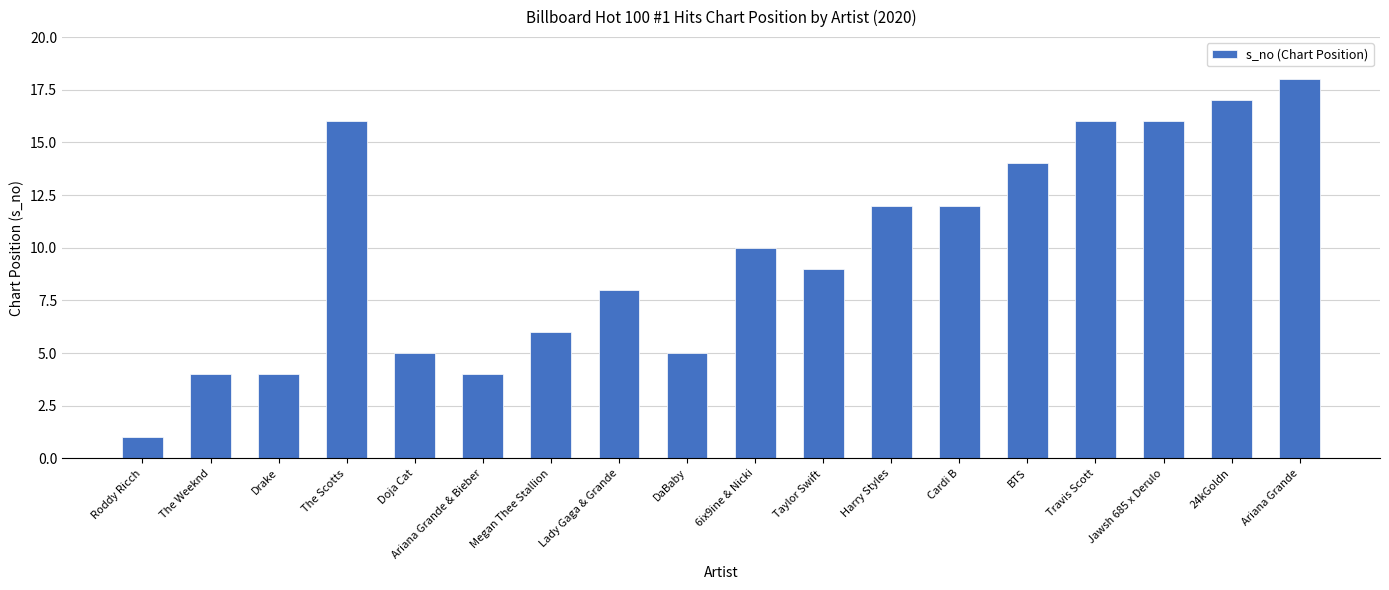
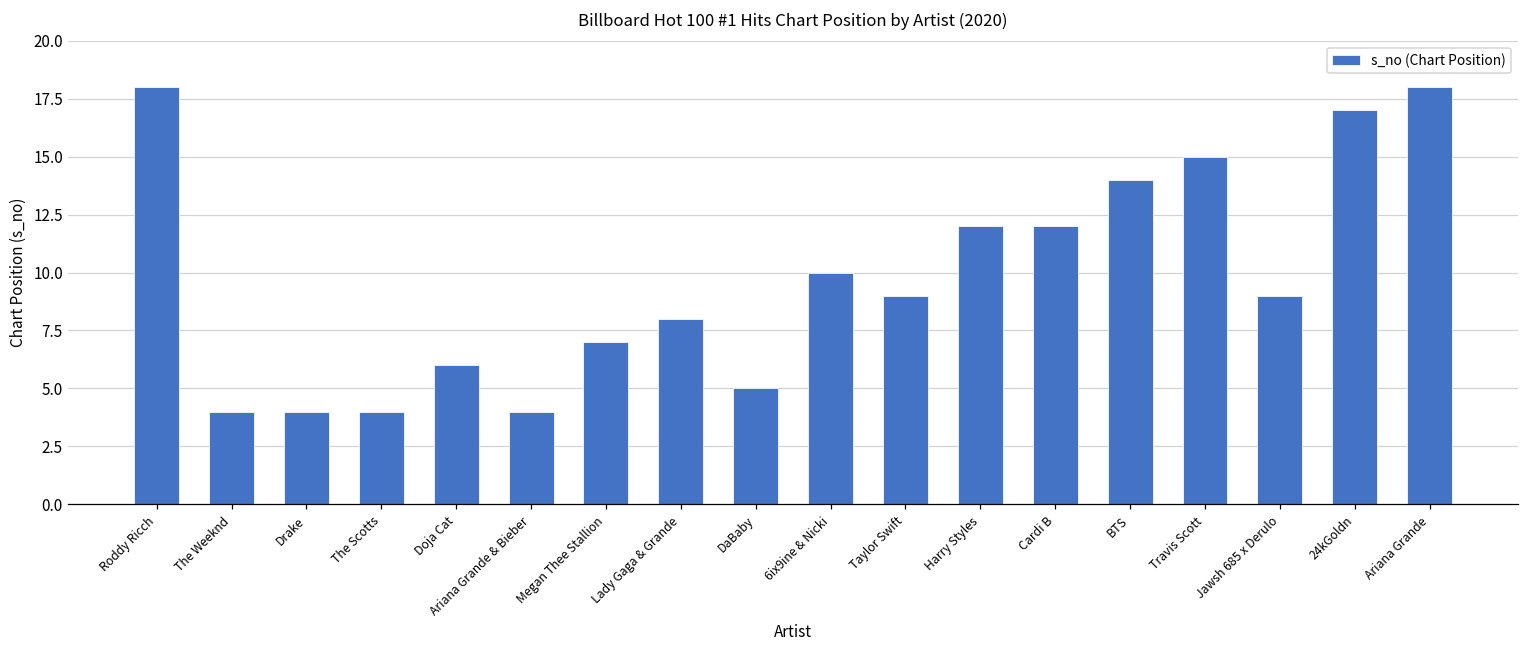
Roddy Ricch: 1 -> 18
The Scotts: 16 -> 4
Doja Cat: 5 -> 6
Megan Thee Stallion: 6 -> 7
Travis Scott: 16 -> 15
Jawsh 685 x Derulo: 16 -> 9
